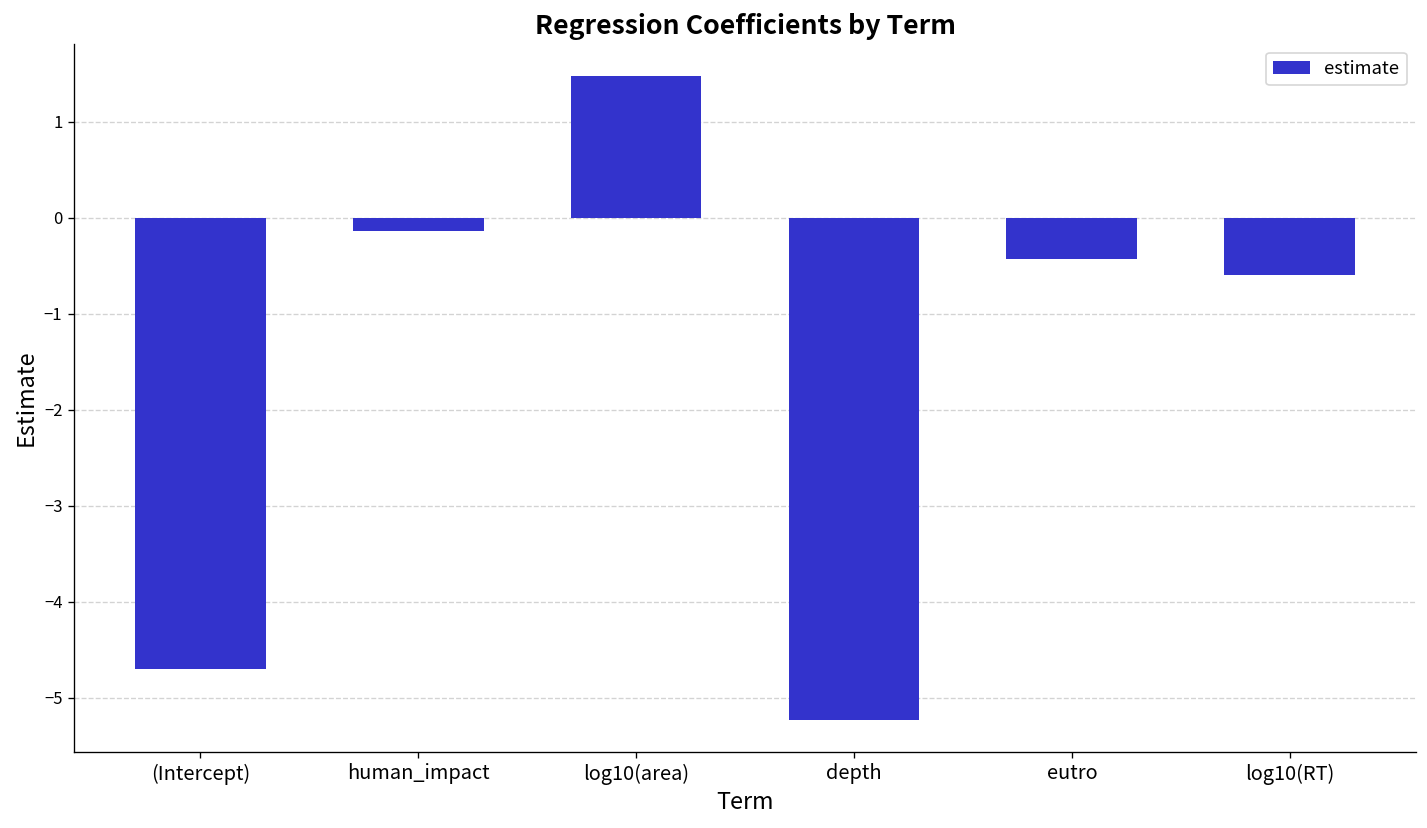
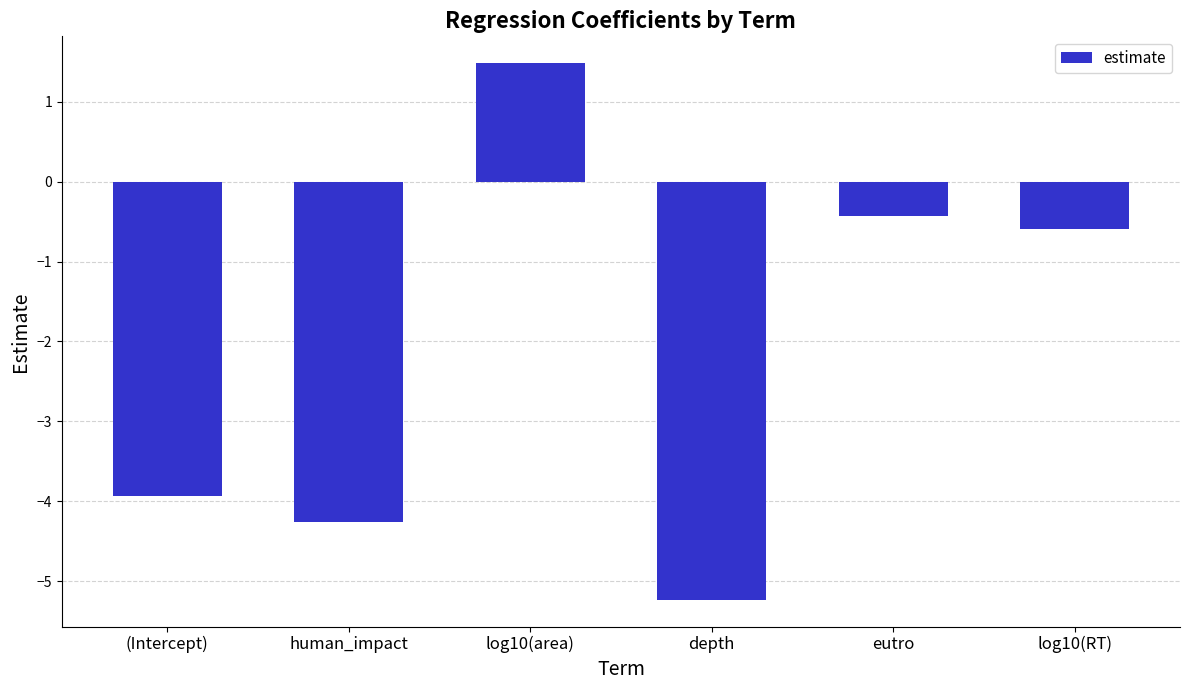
(Intercept): -4.7 -> -3.9
human_impact: -0.1 -> -4.3
